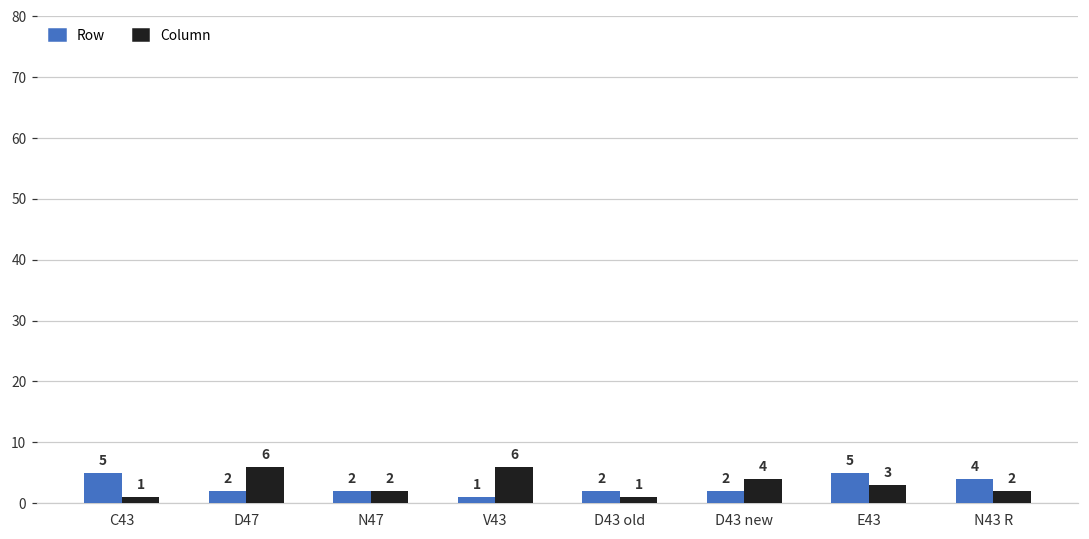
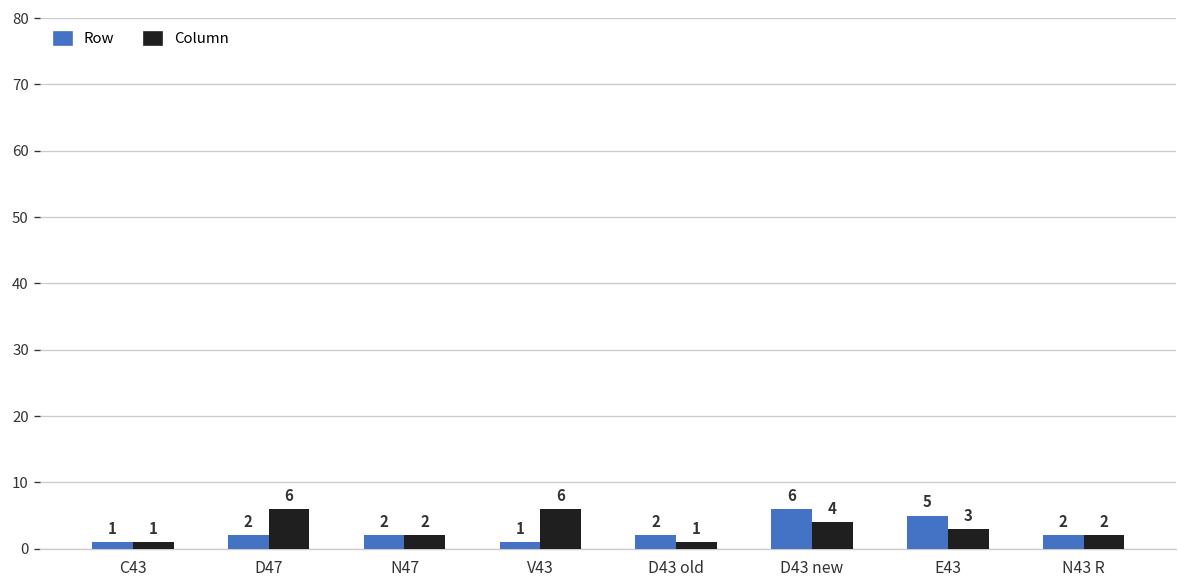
Row, C43: 5 -> 1
Row, D43 new: 2 -> 6
Row, N43 R: 4 -> 2
